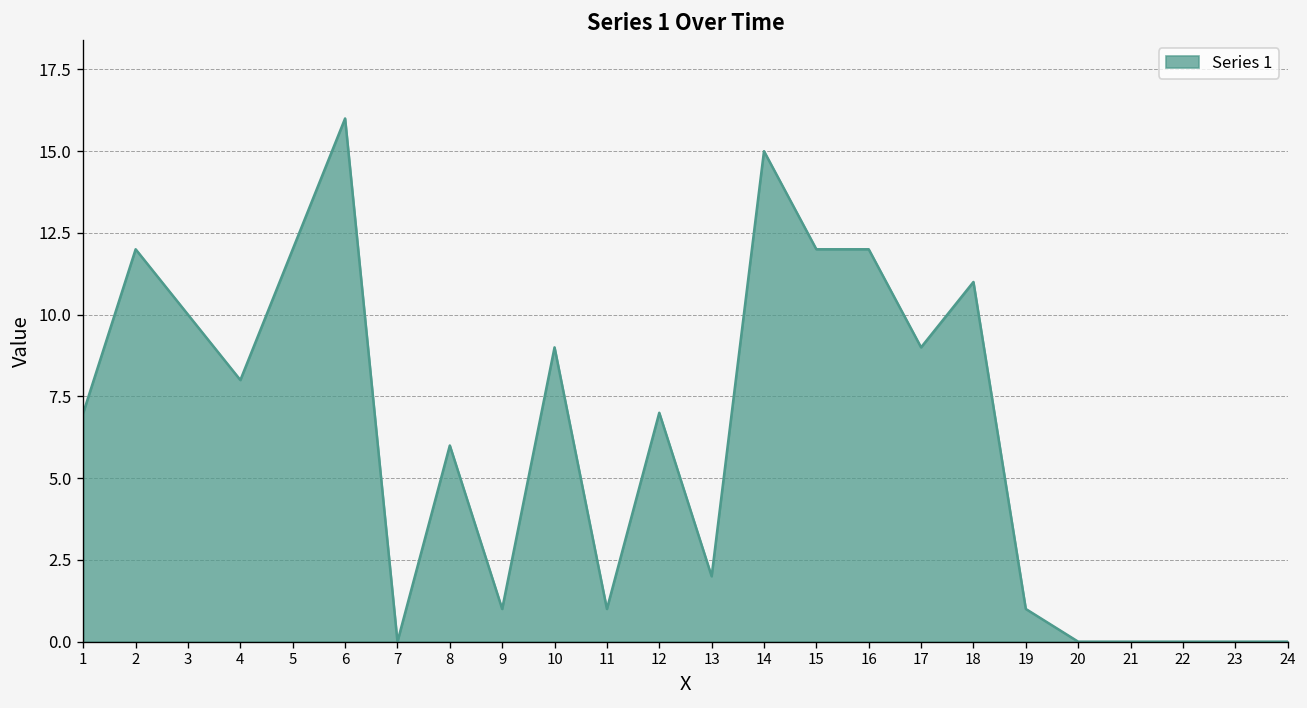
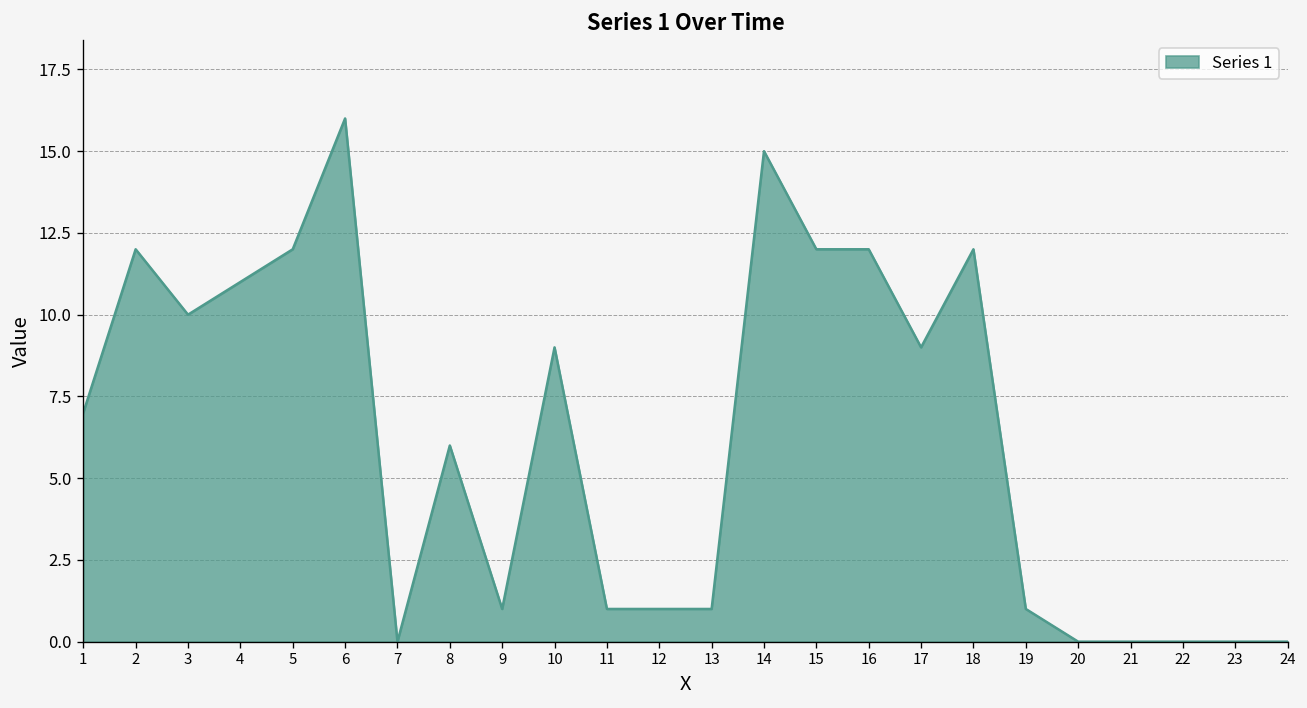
4: 8 -> 11
12: 7 -> 1
13: 2 -> 1
18: 11 -> 12
